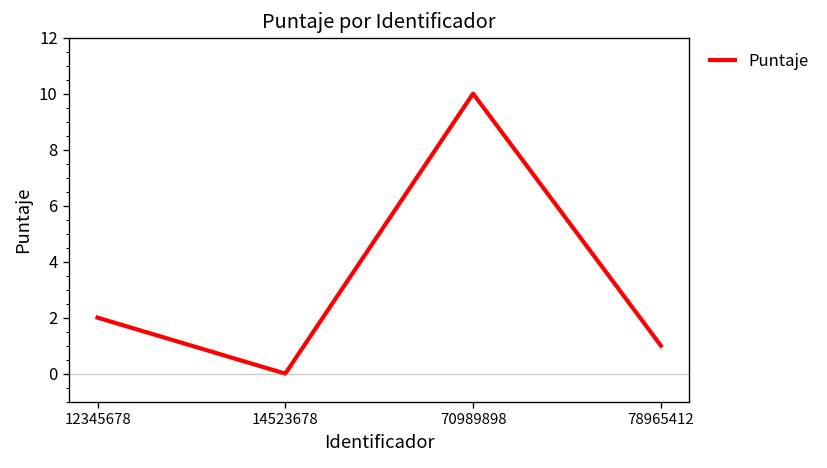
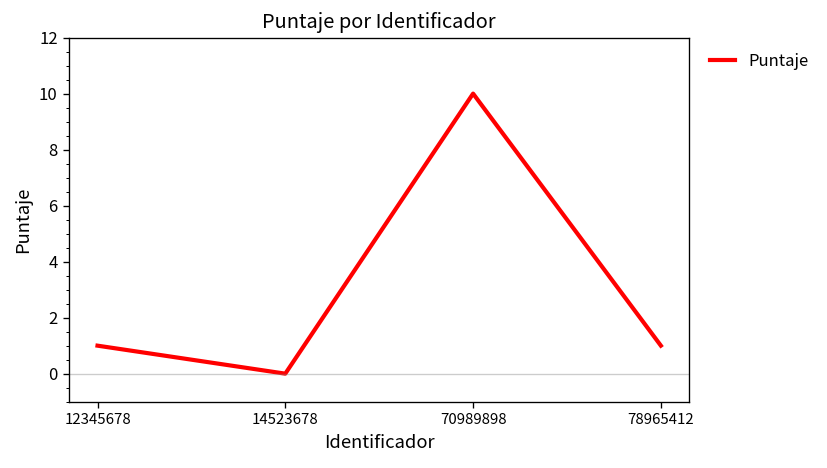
12345678: 2 -> 1
